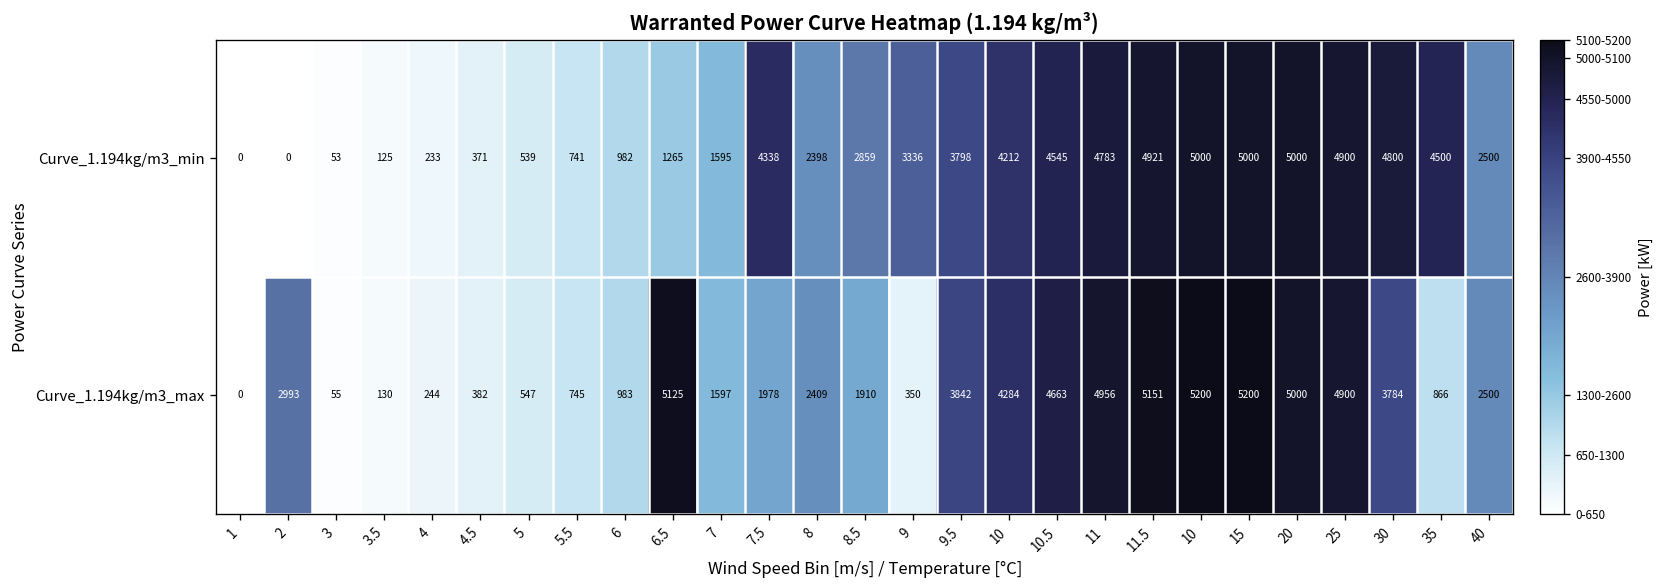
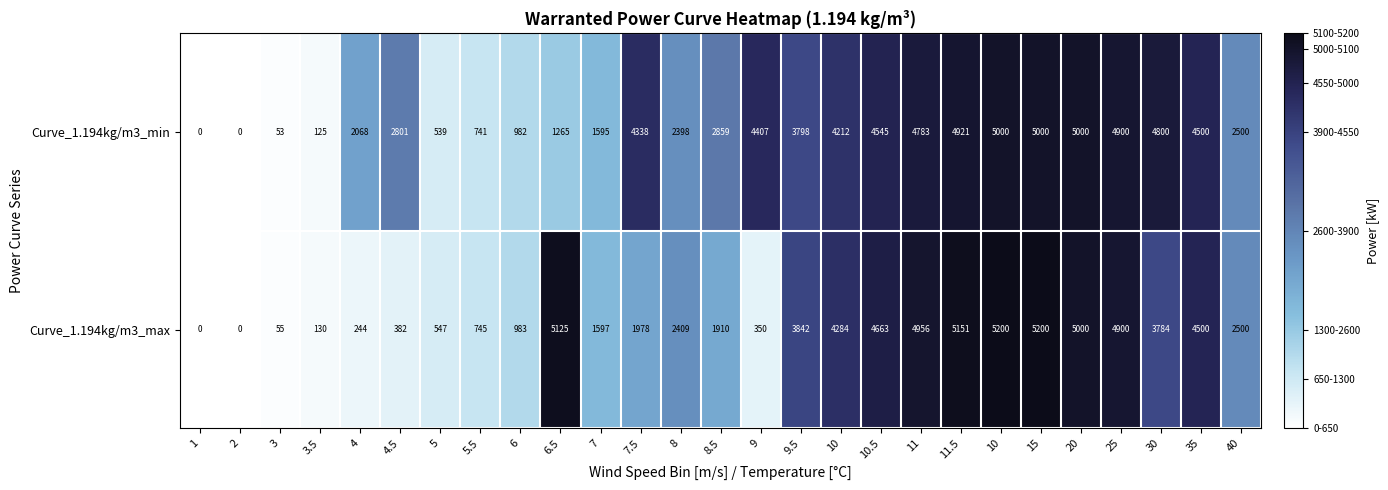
Curve_1.194kg/m3_min, 4: 233 -> 2068
Curve_1.194kg/m3_min, 4.5: 371 -> 2801
Curve_1.194kg/m3_min, 9: 3336 -> 4407
Curve_1.194kg/m3_max, 2: 2993 -> 0
Curve_1.194kg/m3_max, 35: 866 -> 4500
